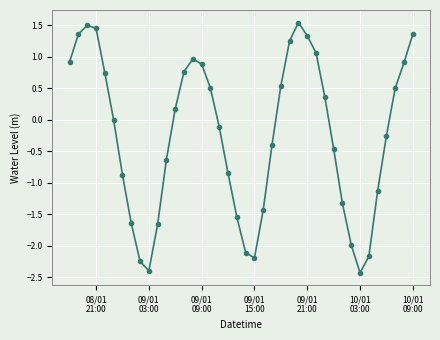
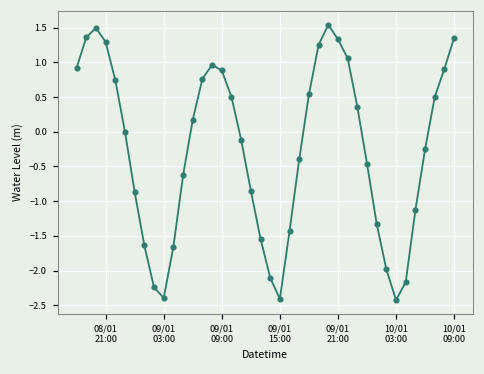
08/01 21:00: 1.5 -> 1.3
09/01 15:00: -2.2 -> -2.4
